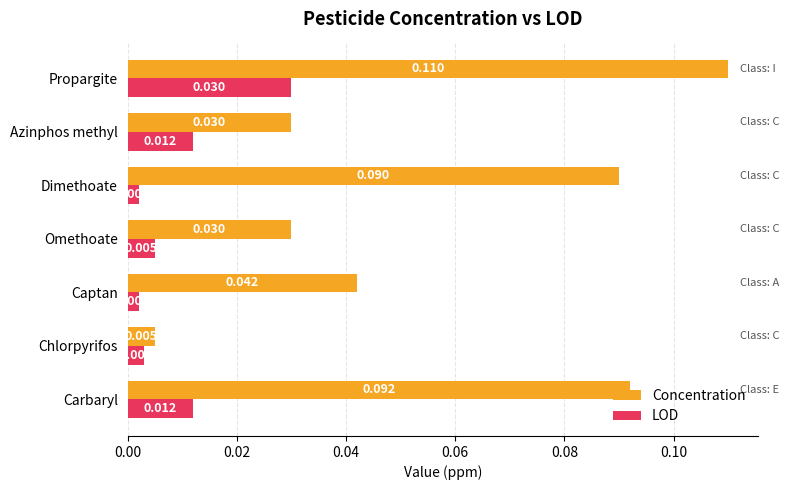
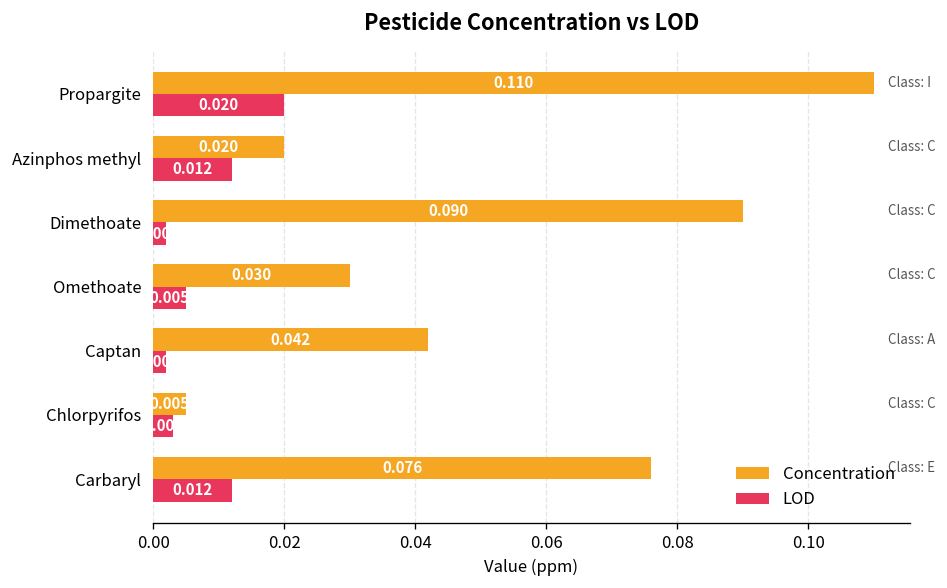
LOD, Propargite: 0.030 -> 0.020
Concentration, Azinphos methyl: 0.030 -> 0.020
Concentration, Carbaryl: 0.092 -> 0.076
